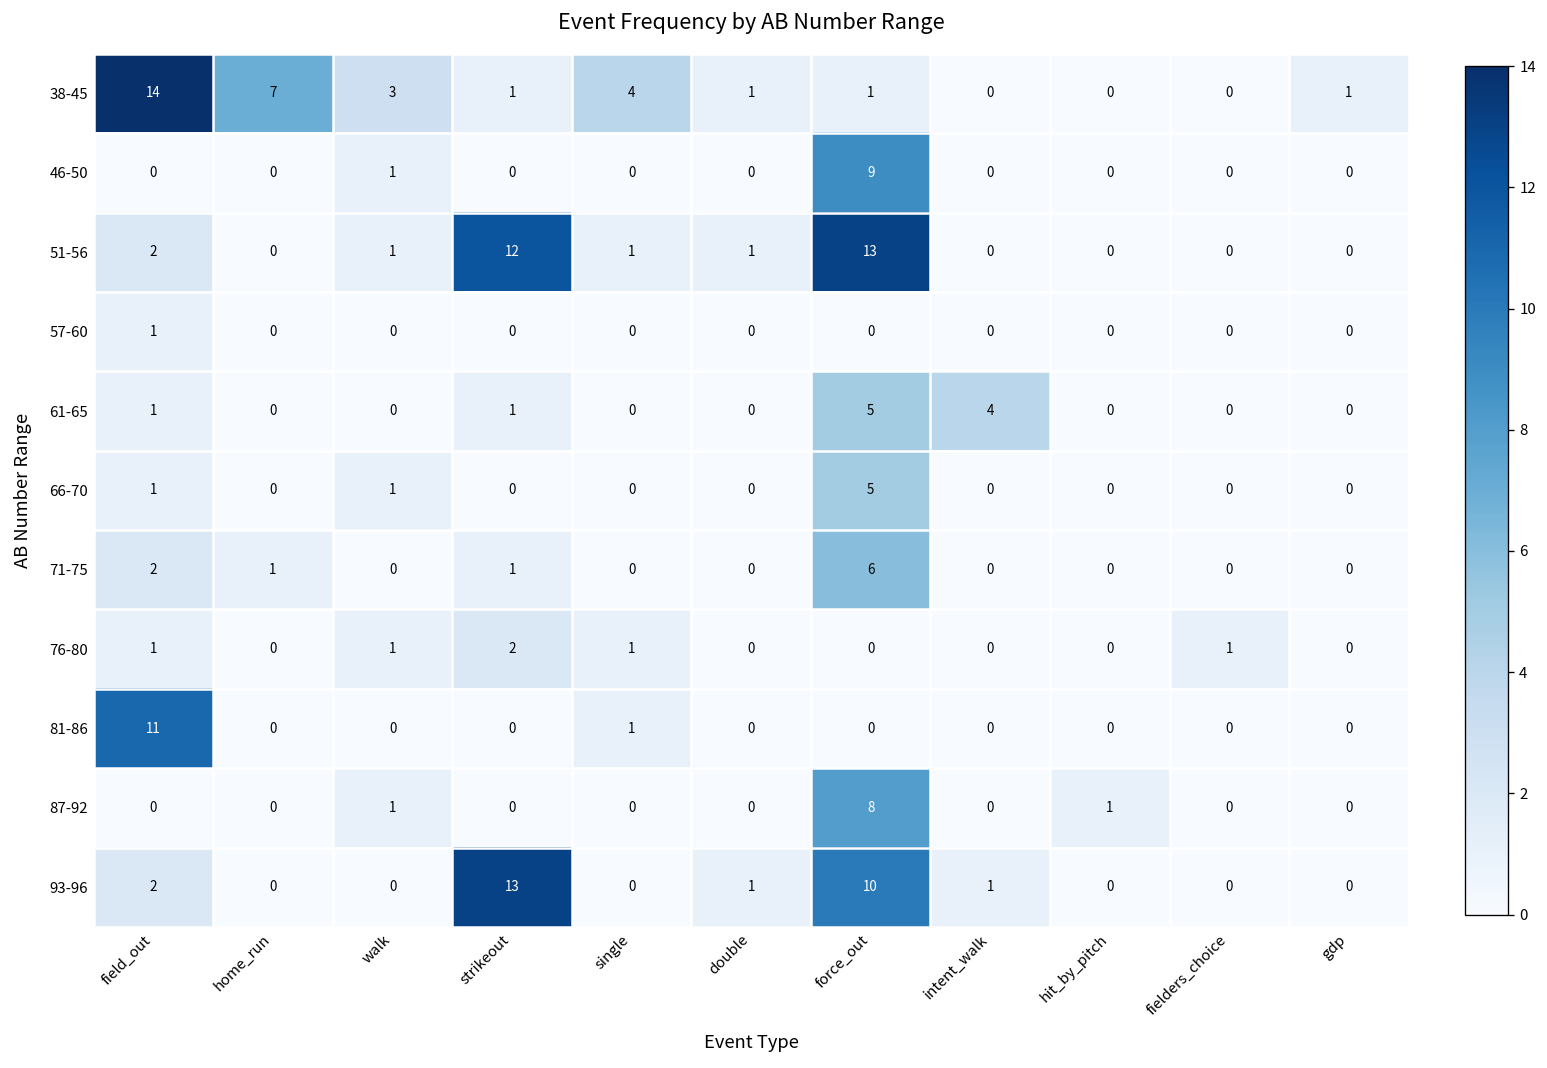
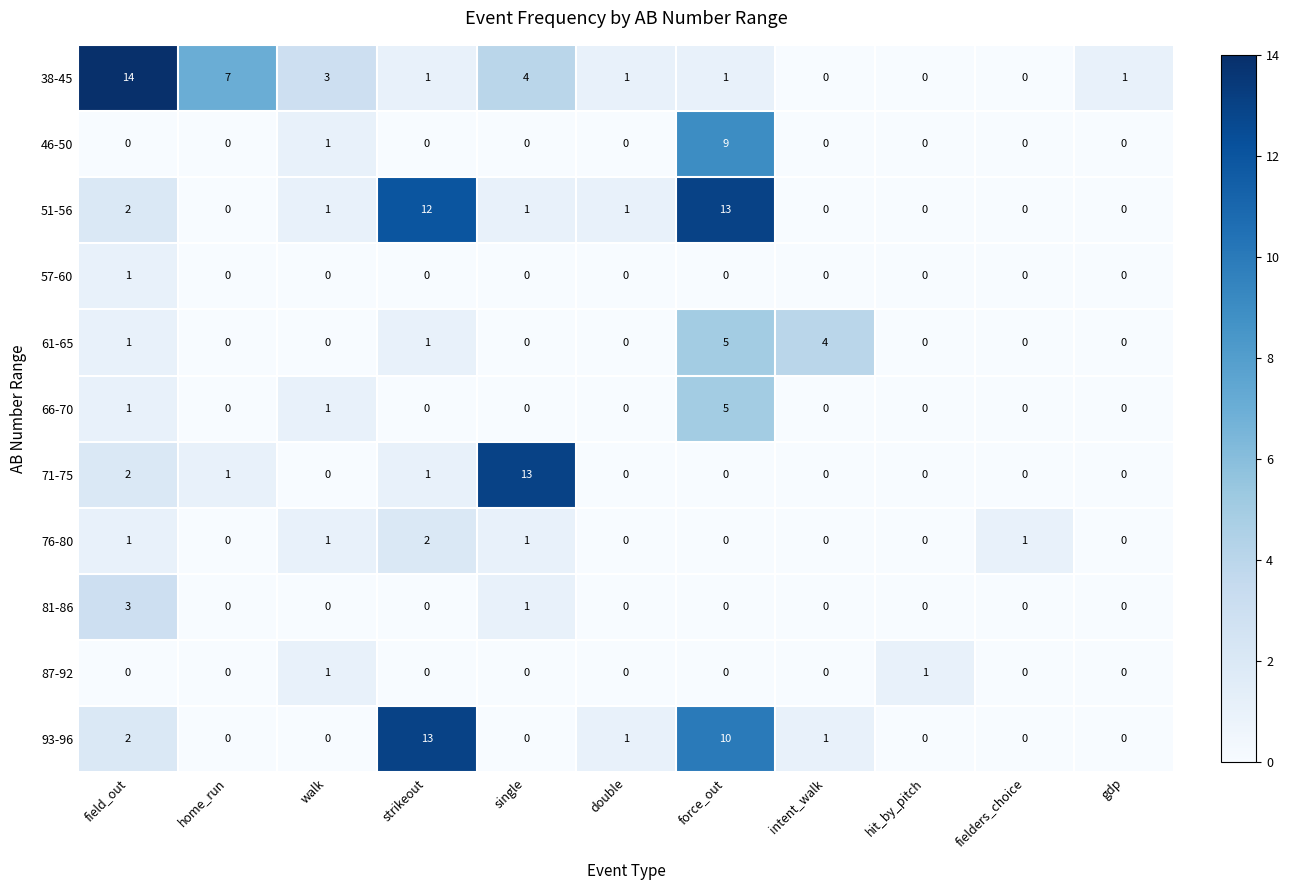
71-75, single: 0 -> 13
71-75, force_out: 6 -> 0
81-86, field_out: 11 -> 3
87-92, force_out: 8 -> 0
